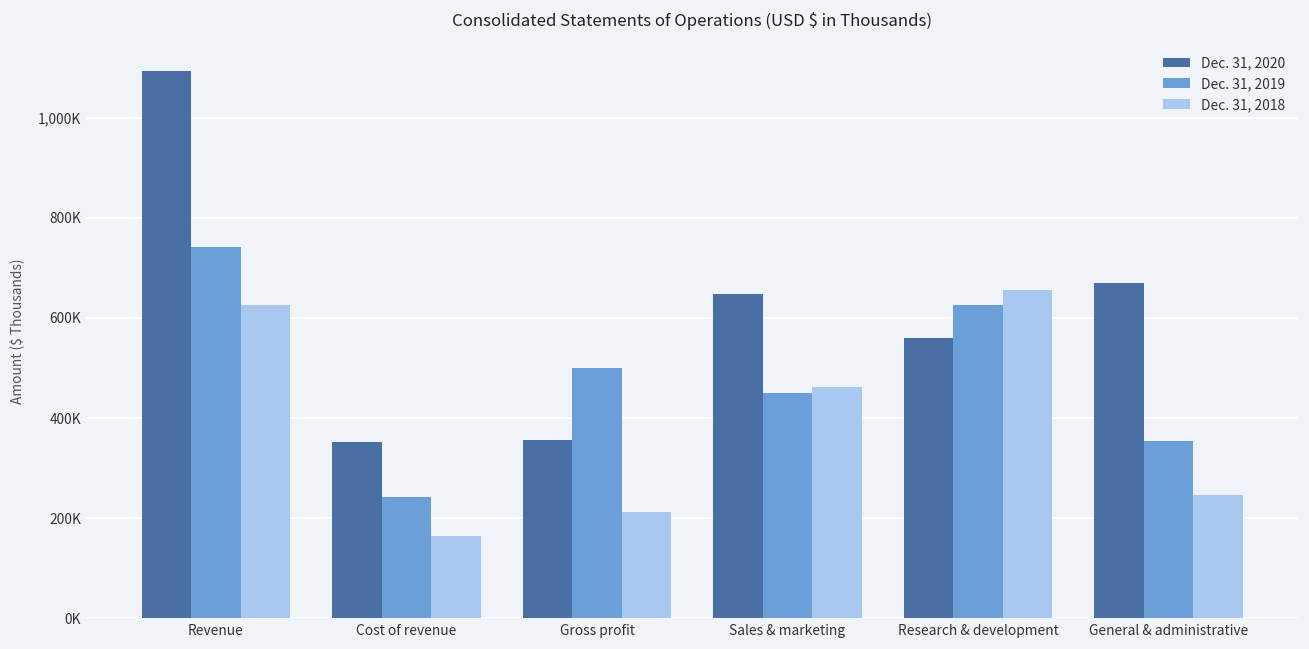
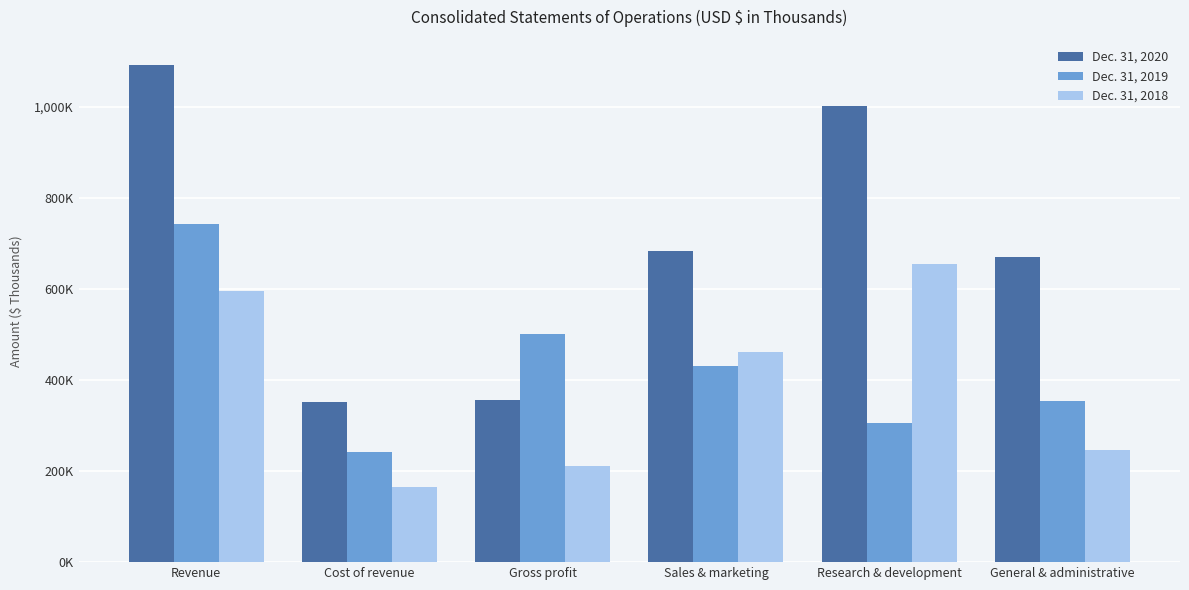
Dec. 31, 2018, Revenue: 630,000 -> 600,000
Dec. 31, 2020, Sales & marketing: 650,000 -> 680,000
Dec. 31, 2019, Sales & marketing: 450,000 -> 430,000
Dec. 31, 2020, Research & development: 560,000 -> 1,000,000
Dec. 31, 2019, Research & development: 630,000 -> 310,000
